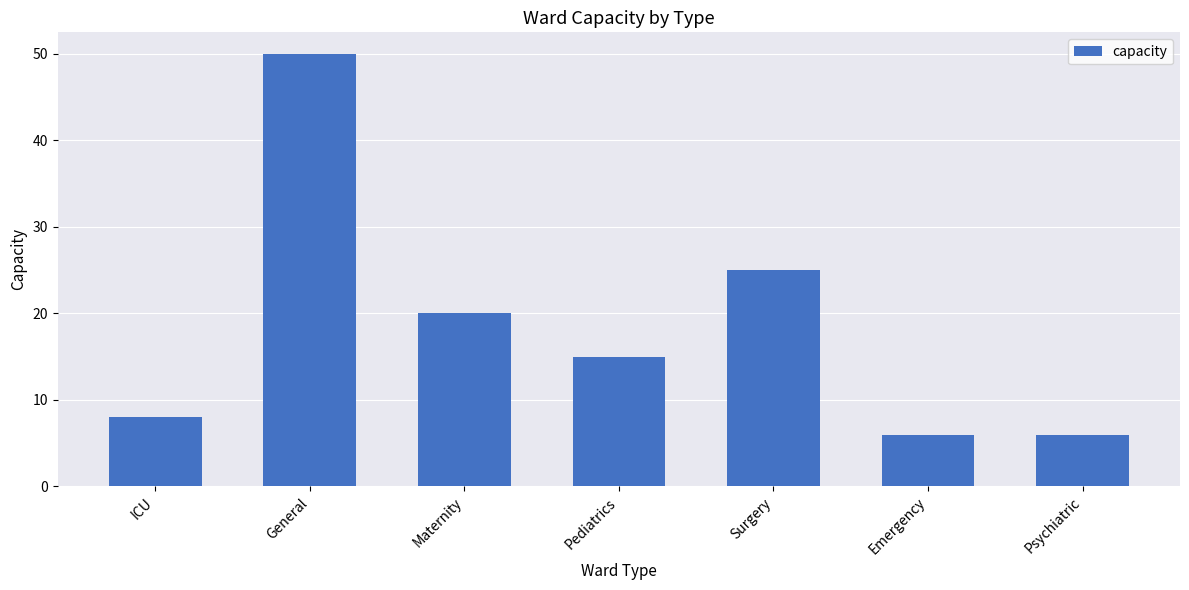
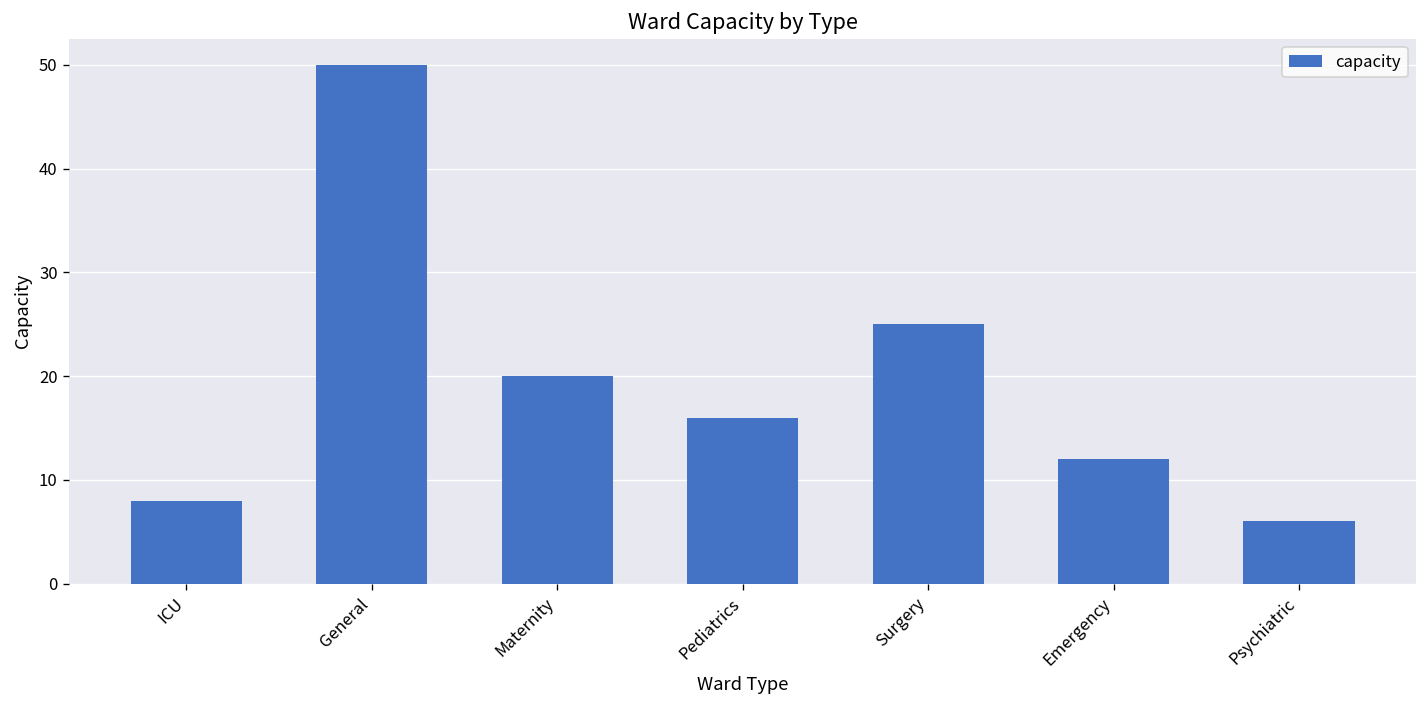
Pediatrics: 15 -> 16
Emergency: 6 -> 12
